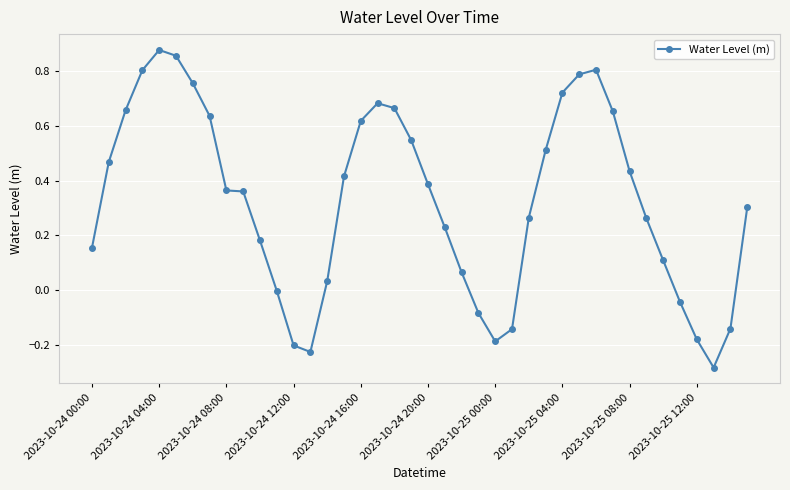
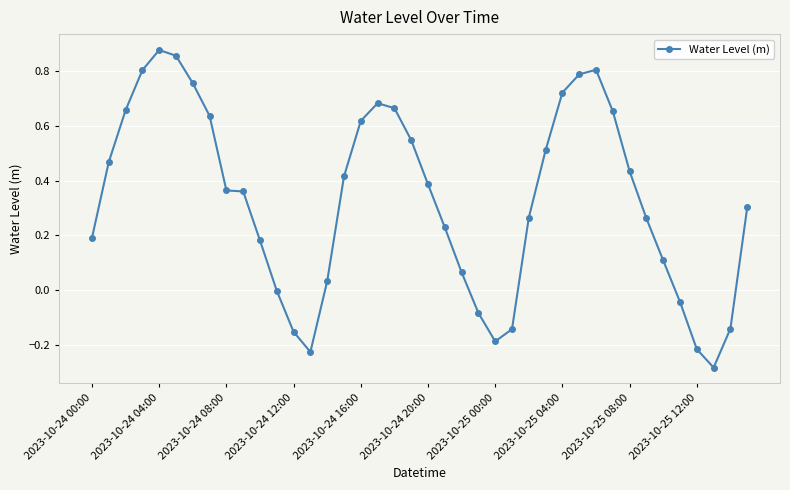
2023-10-24 00:00: 0.16 -> 0.19
2023-10-24 12:00: -0.20 -> -0.15
2023-10-25 12:00: -0.18 -> -0.21
